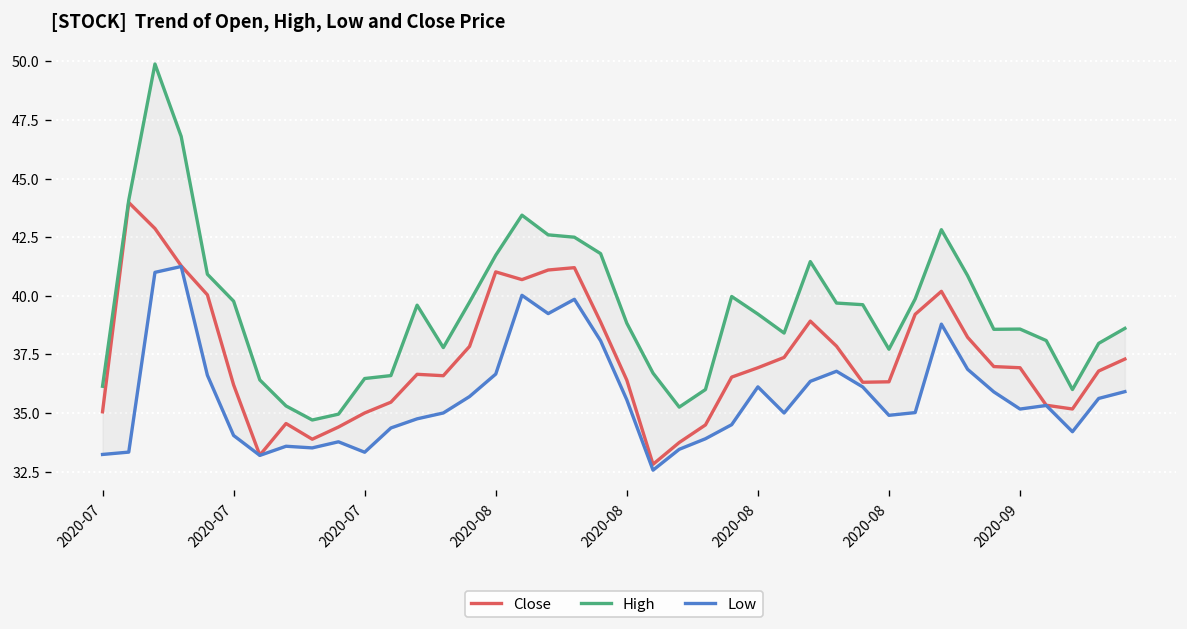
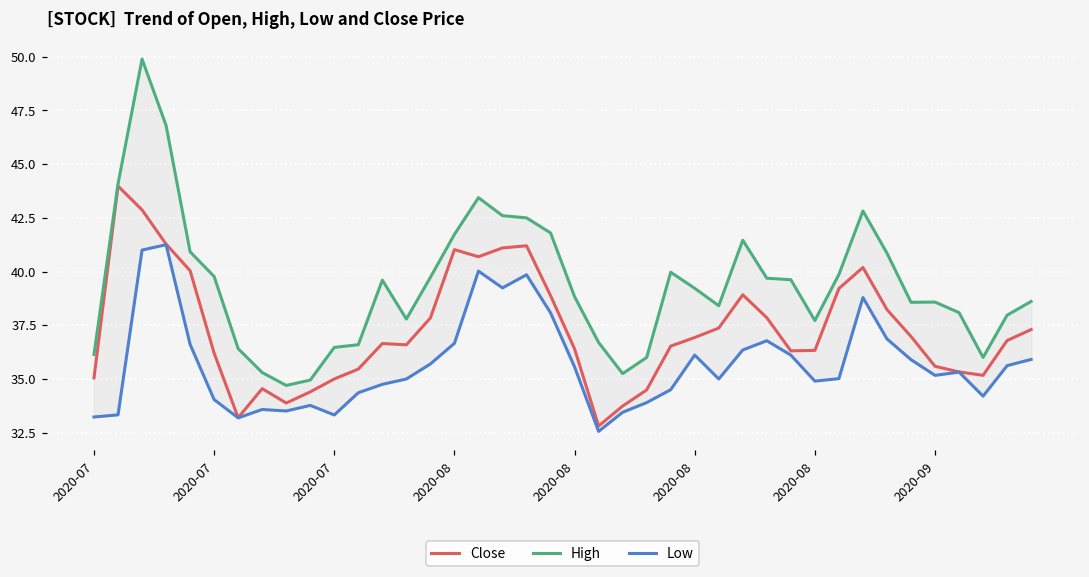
Close, 2020-09: 36.9 -> 35.6
